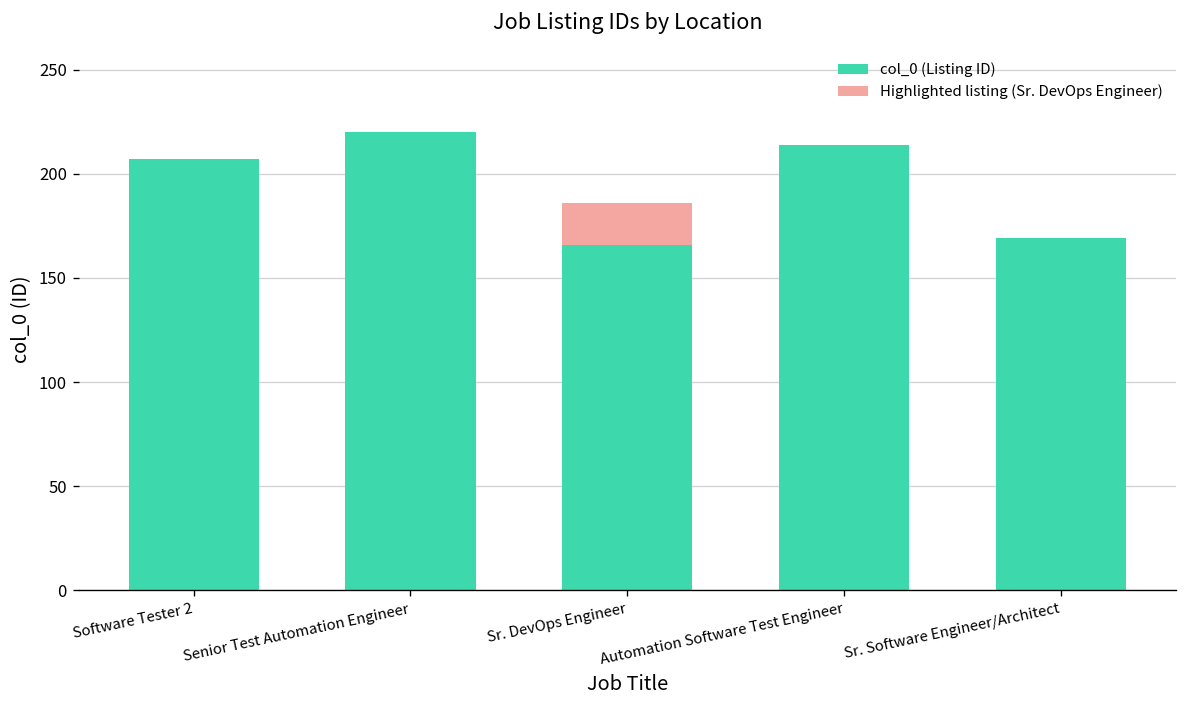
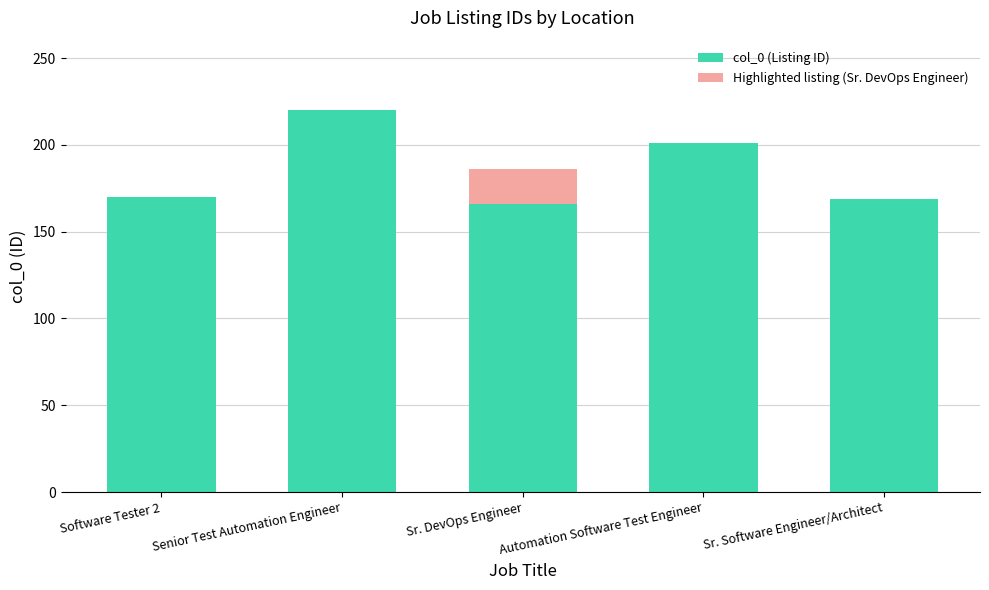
col_0 (Listing ID), Software Tester 2: 207 -> 170
col_0 (Listing ID), Automation Software Test Engineer: 214 -> 201
